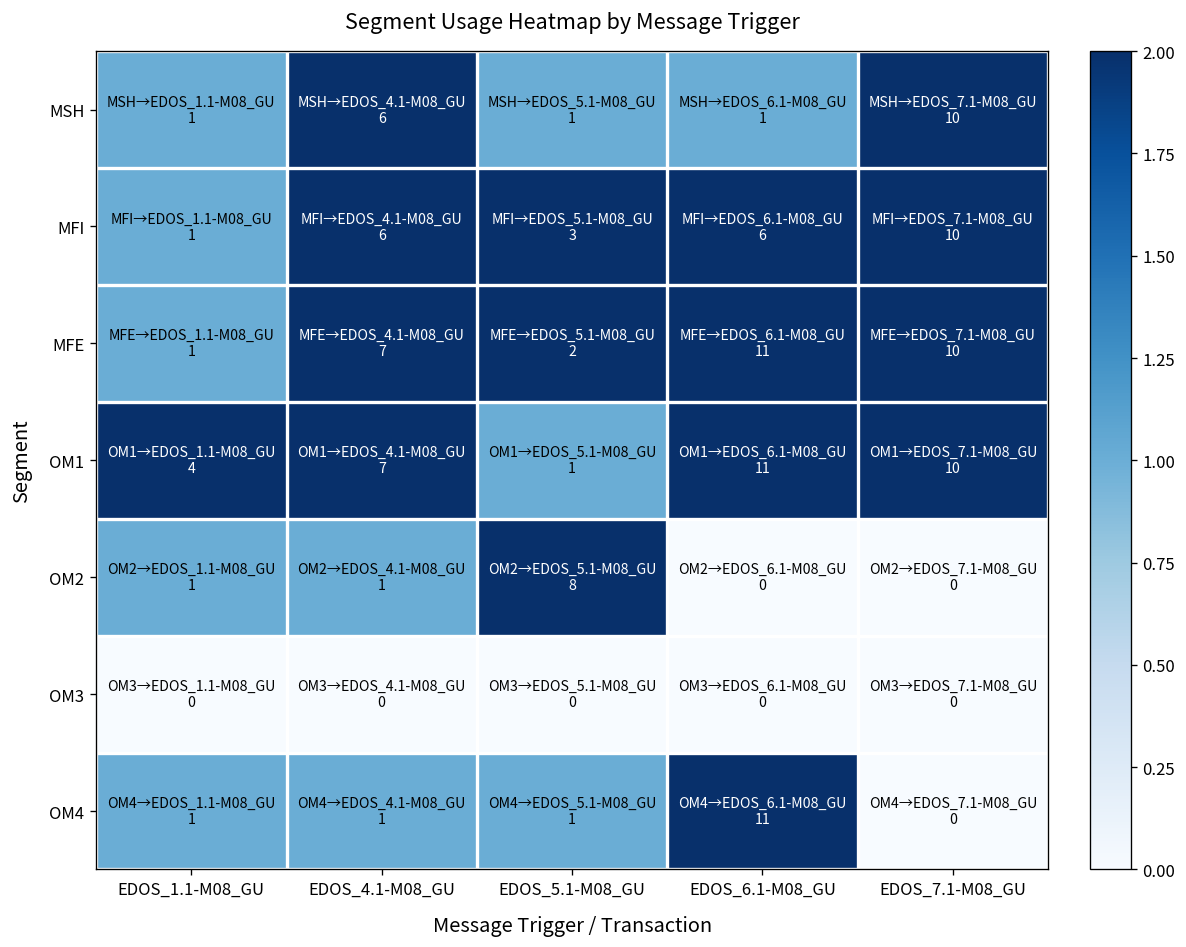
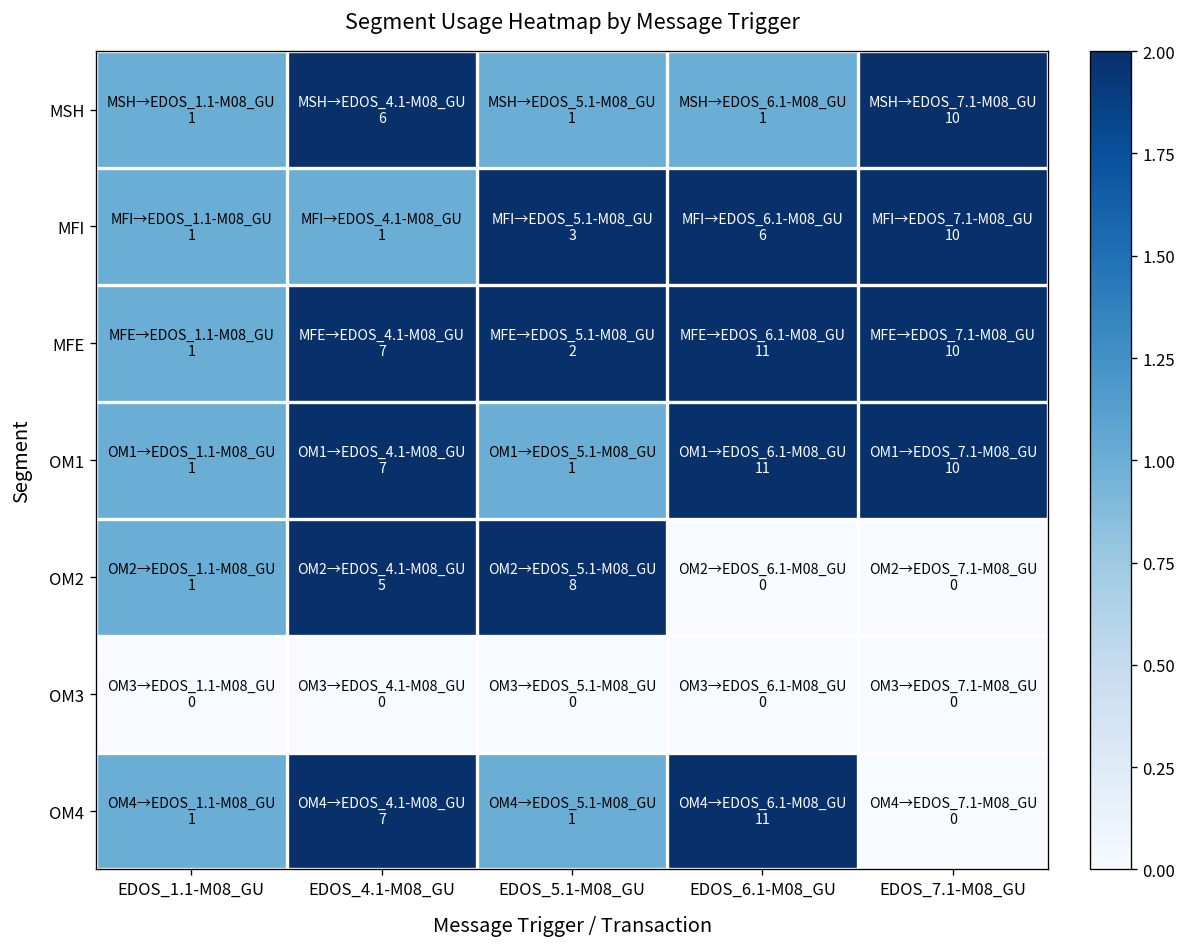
MFI, EDOS_4.1-M08_GU: 6 -> 1
OM1, EDOS_1.1-M08_GU: 4 -> 1
OM2, EDOS_4.1-M08_GU: 1 -> 5
OM4, EDOS_4.1-M08_GU: 1 -> 7
